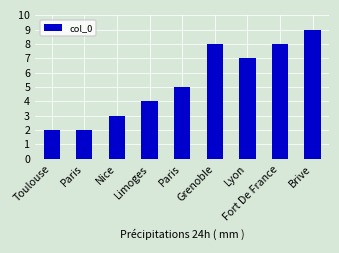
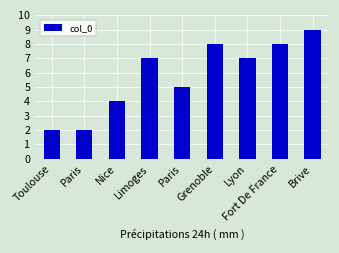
Nice: 3 -> 4
Limoges: 4 -> 7
